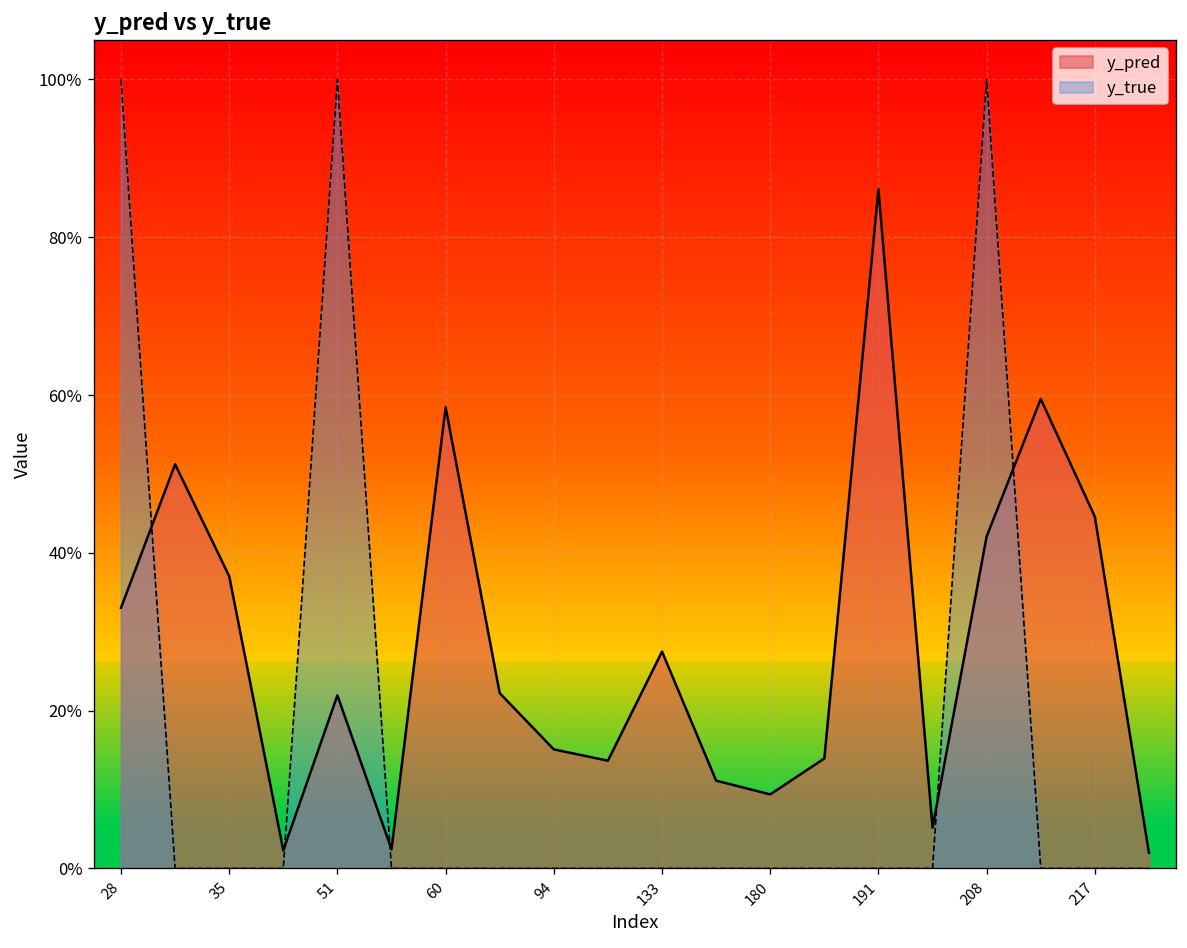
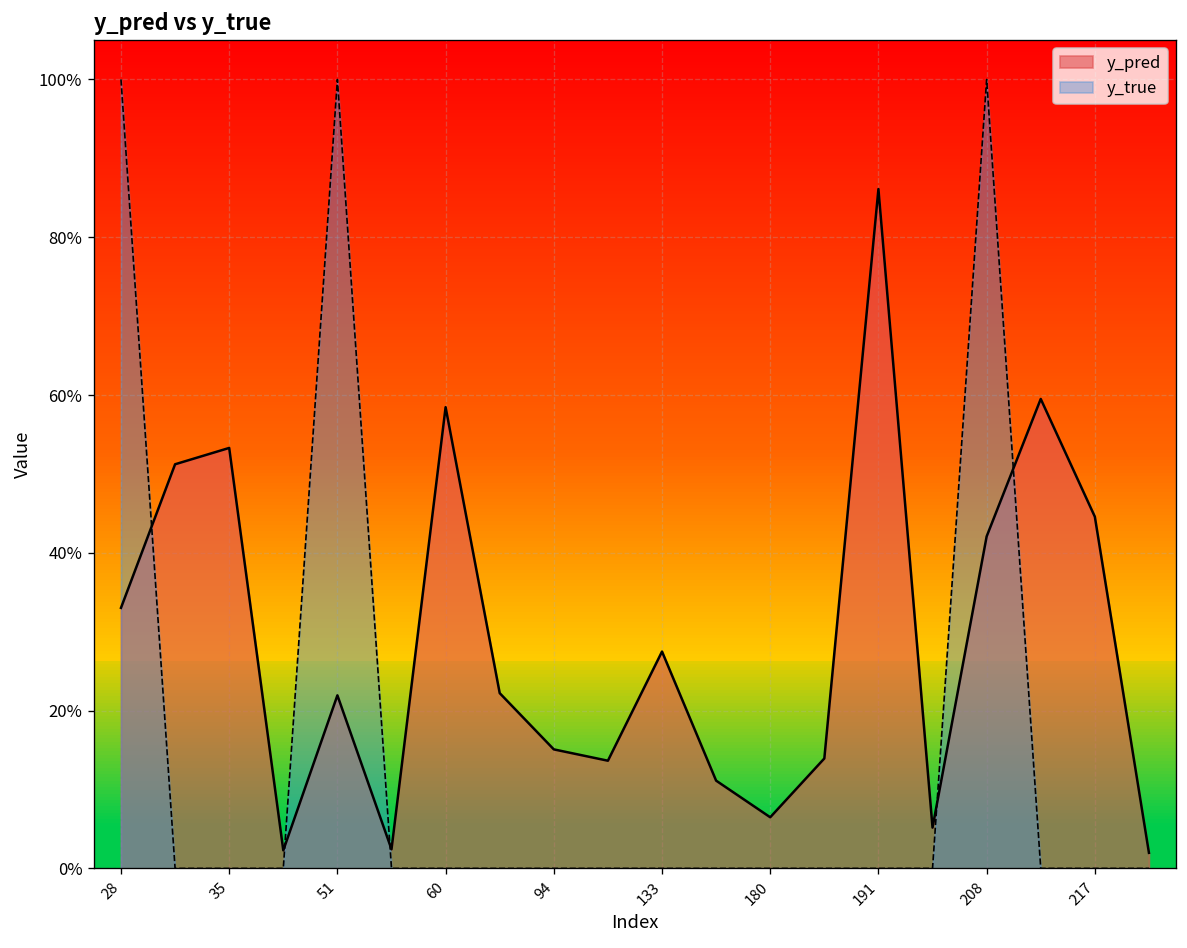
y_pred, 35: 37% -> 53%
y_pred, 180: 9% -> 6%
